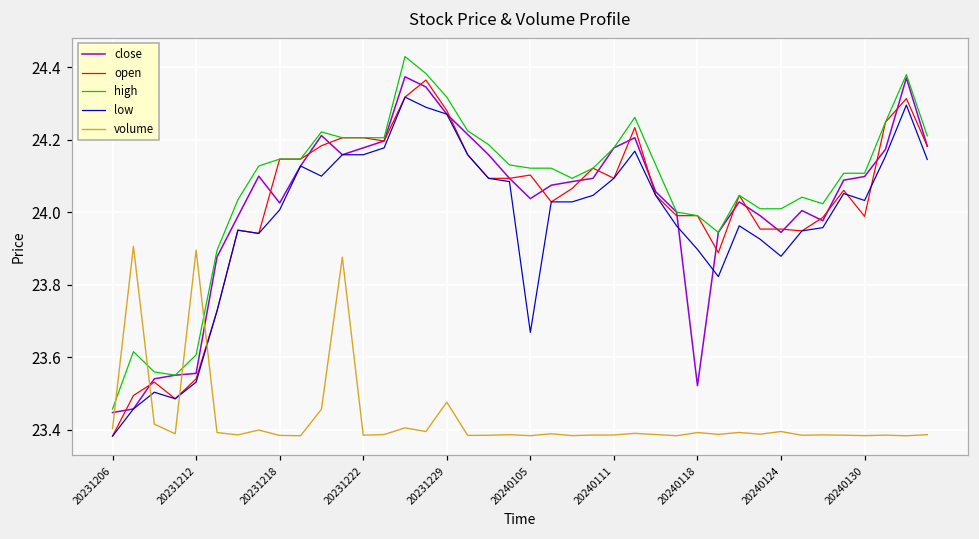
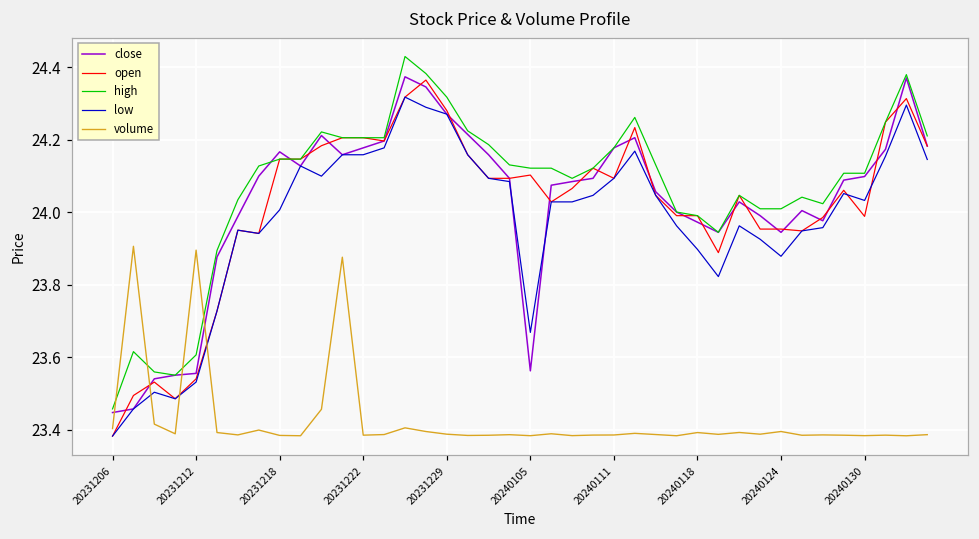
close, 20231218: 24.03 -> 24.17
volume, 20231229: 23.48 -> 23.39
close, 20240105: 24.04 -> 23.56
close, 20240118: 23.52 -> 23.97
